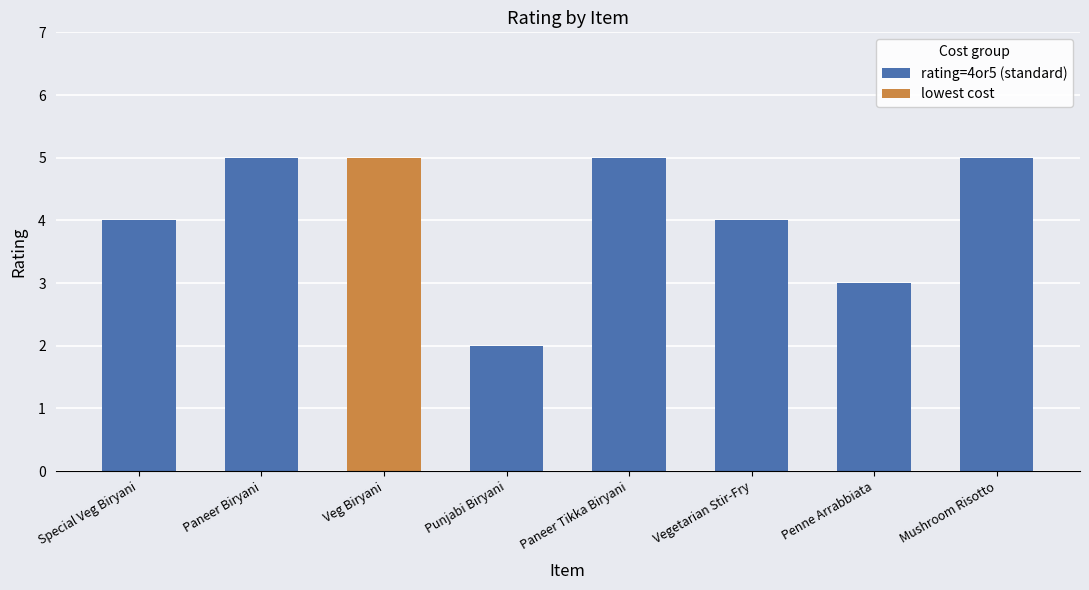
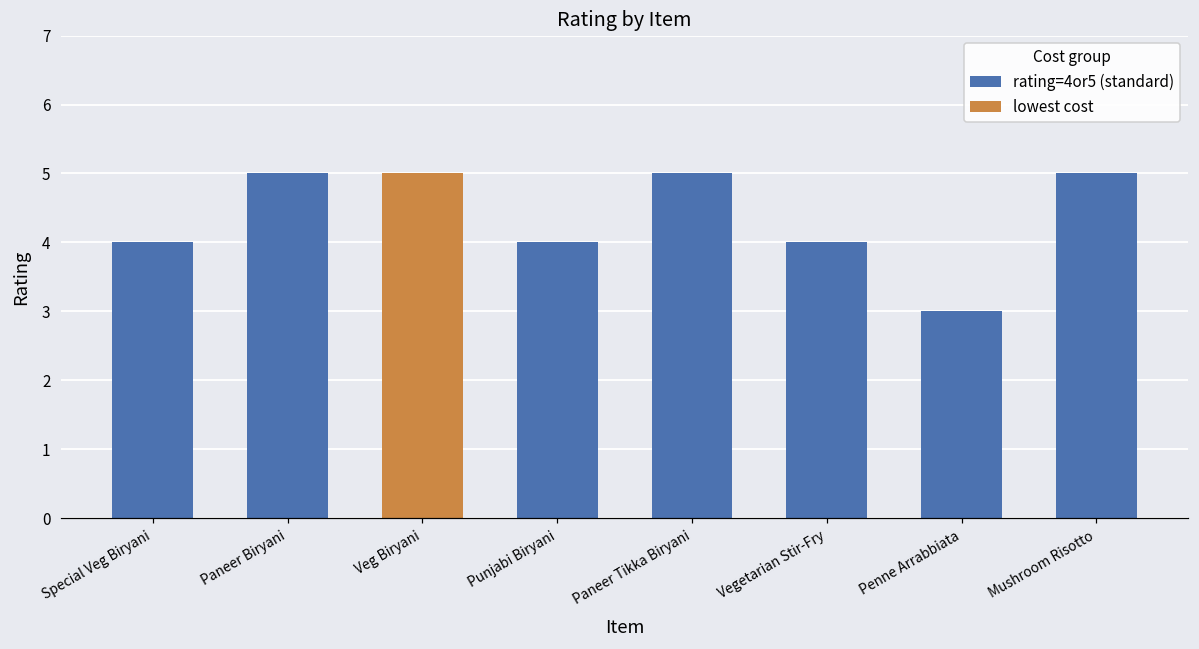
Punjabi Biryani: 2 -> 4
